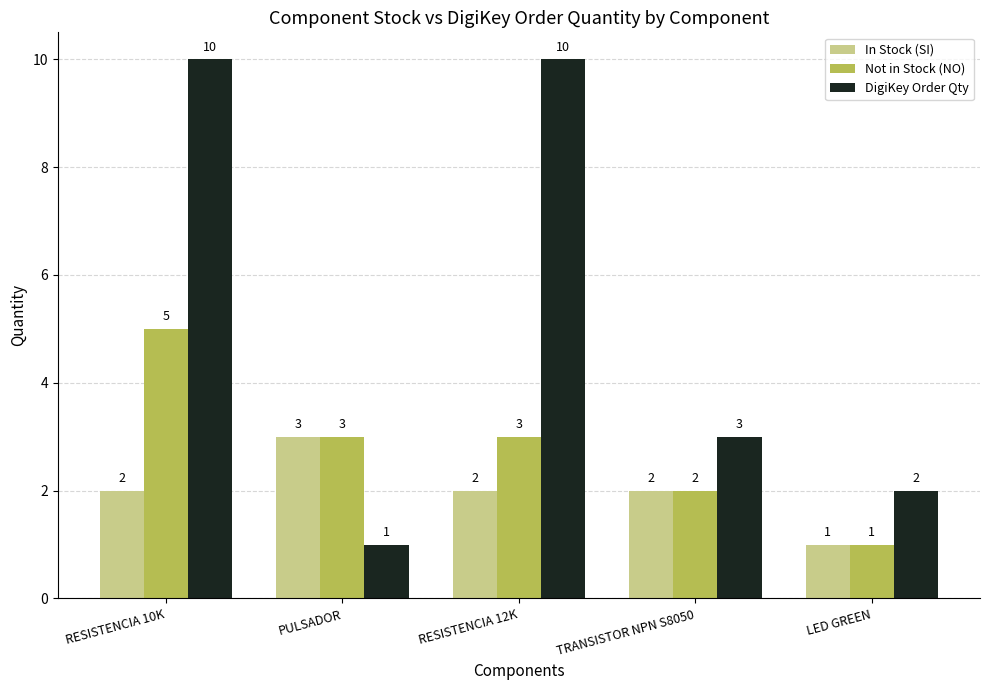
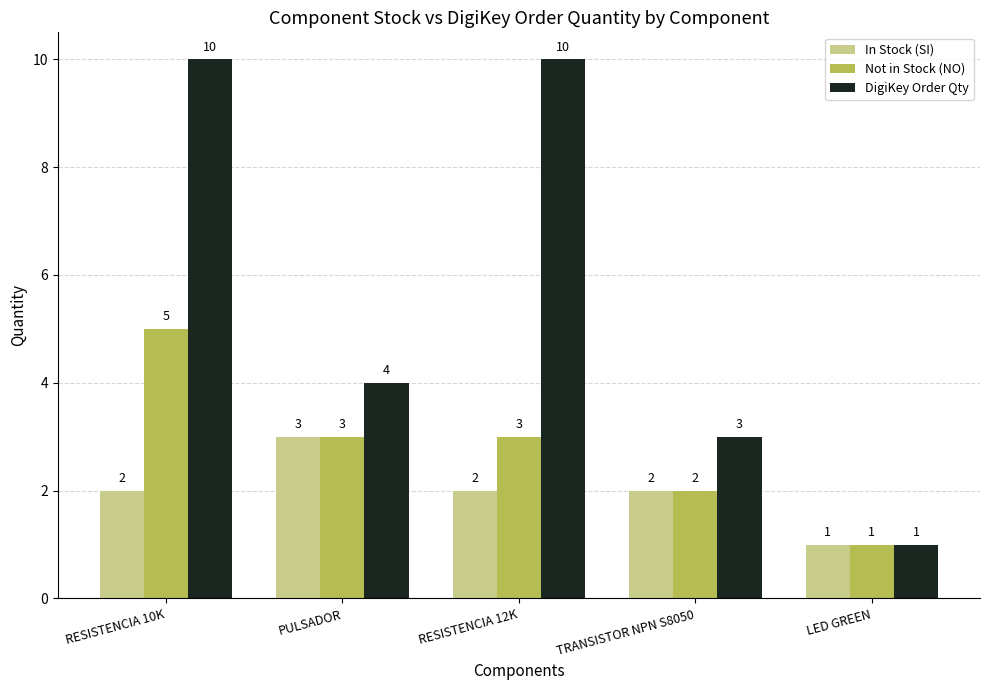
DigiKey Order Qty, PULSADOR: 1 -> 4
DigiKey Order Qty, LED GREEN: 2 -> 1
